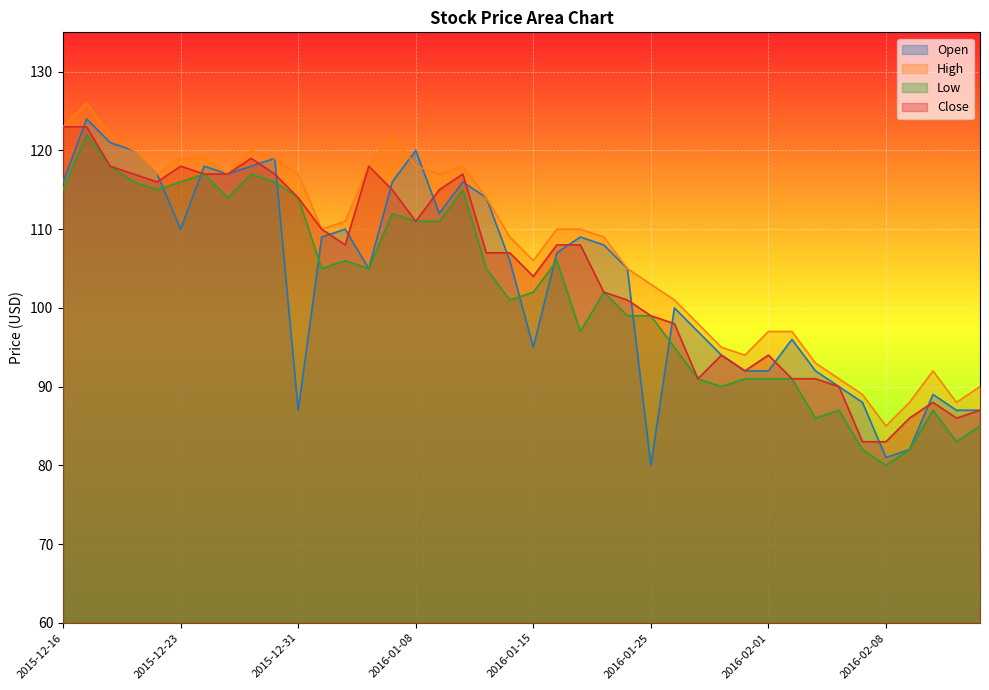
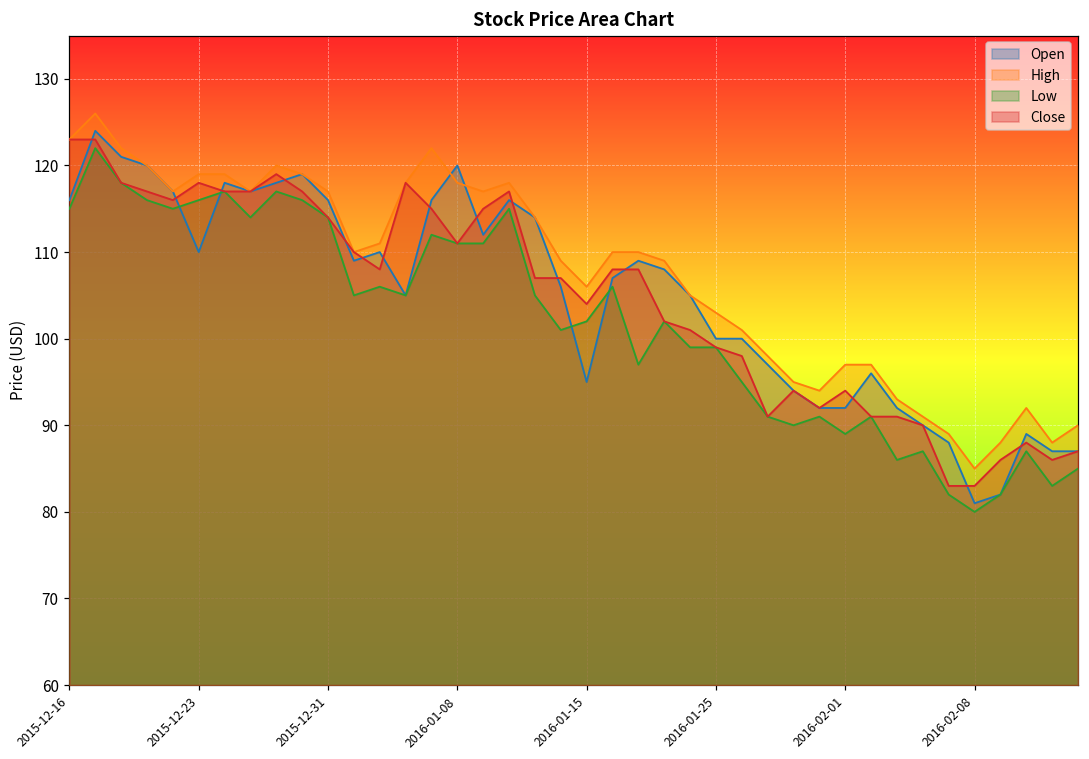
Open, 2015-12-31: 87 -> 116
Open, 2016-01-25: 80 -> 100
Low, 2016-02-01: 91 -> 89
